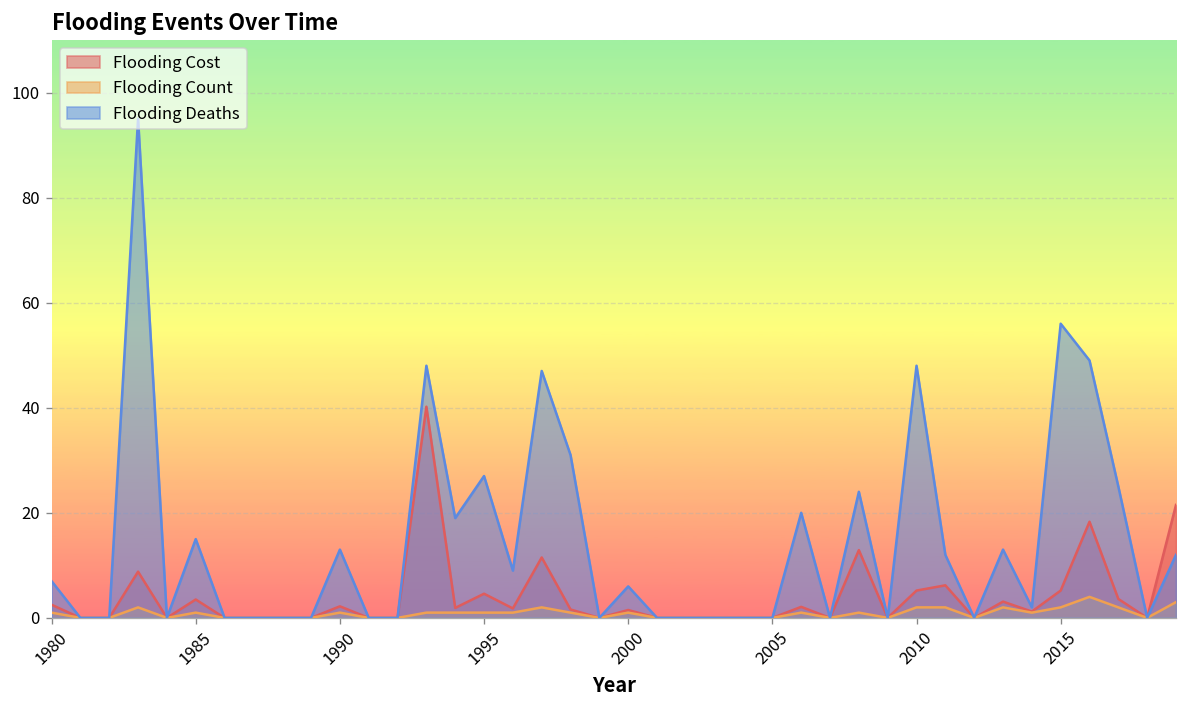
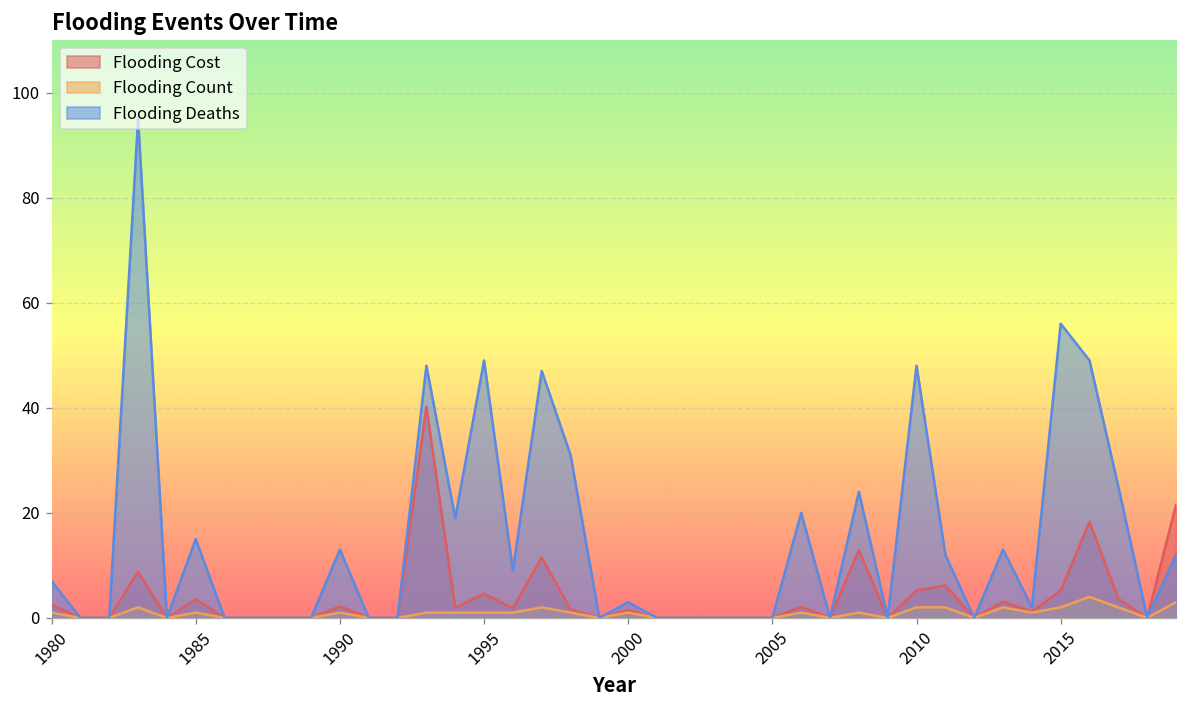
Flooding Deaths, 1995: 27 -> 49
Flooding Deaths, 2000: 6 -> 3
